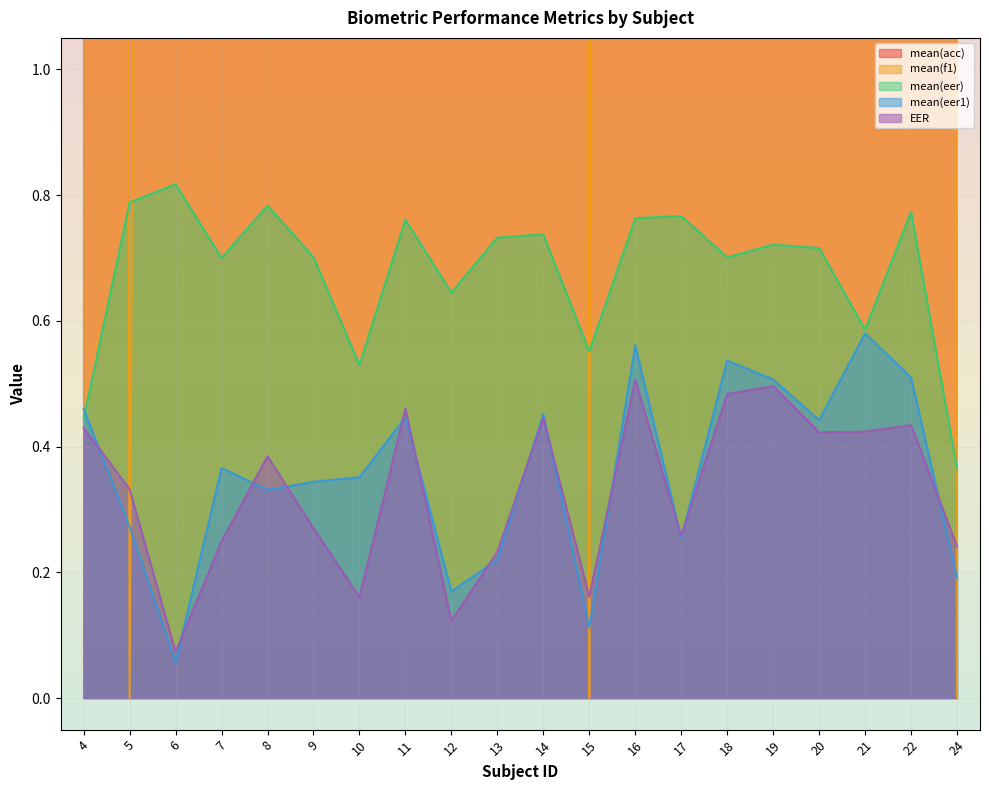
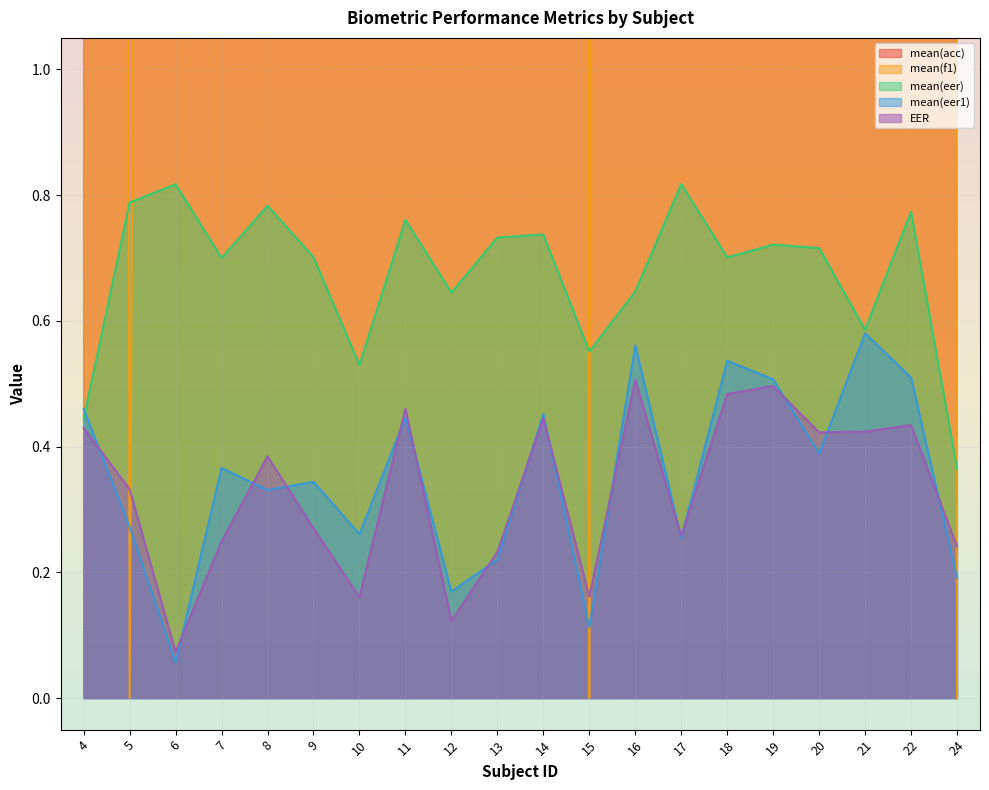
mean(eer1), 10: 0.35 -> 0.26
mean(eer), 16: 0.76 -> 0.65
mean(eer), 17: 0.77 -> 0.82
mean(eer1), 20: 0.44 -> 0.39
